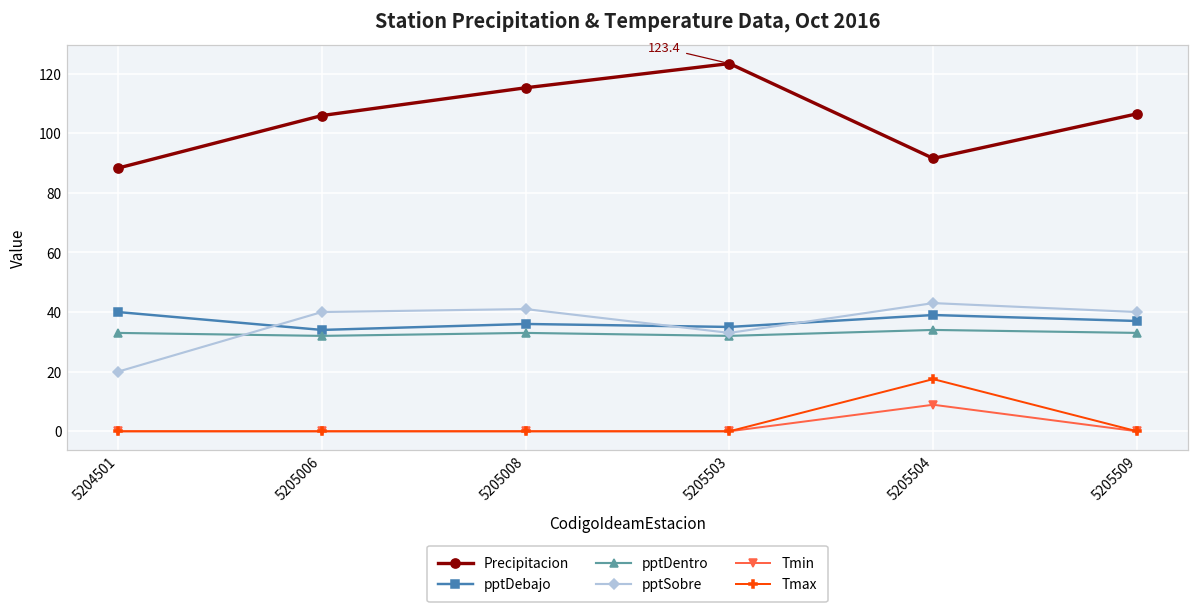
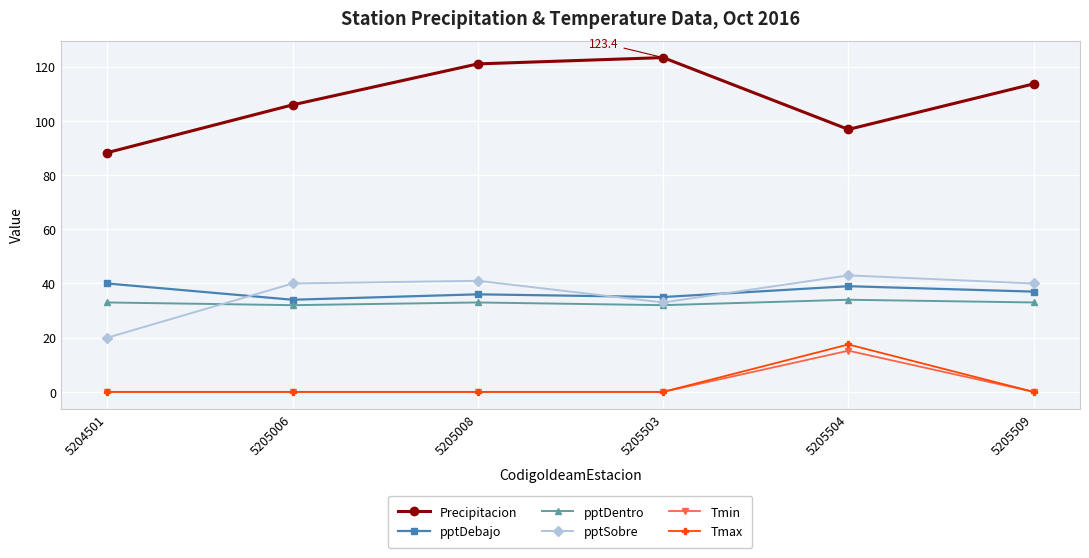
Precipitacion, 5205008: 115 -> 121
Precipitacion, 5205504: 92 -> 97
Tmin, 5205504: 9 -> 15
Precipitacion, 5205509: 106 -> 114
